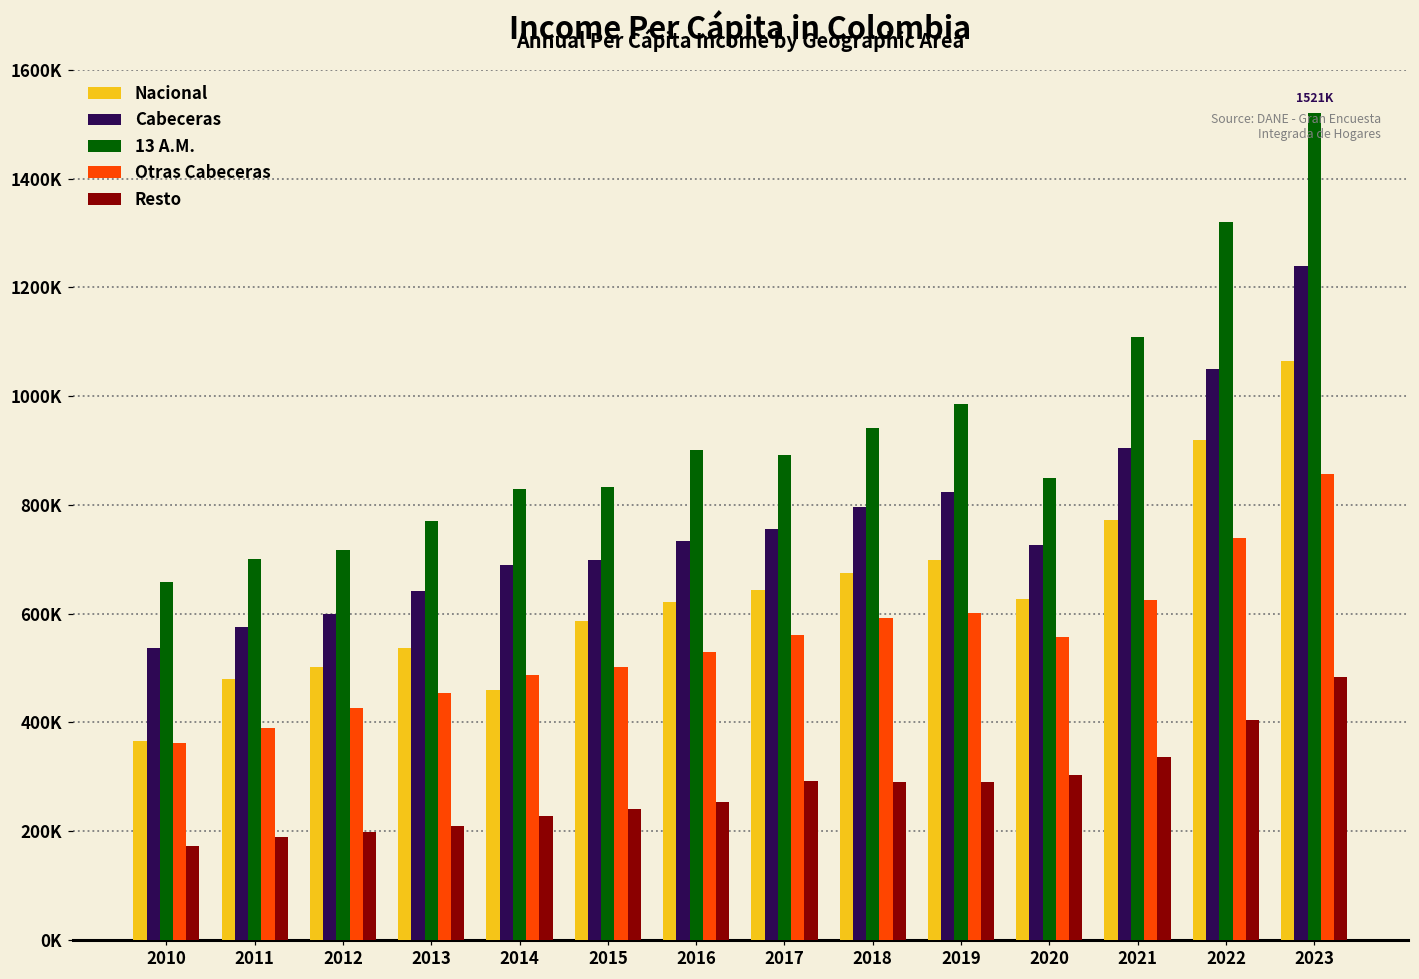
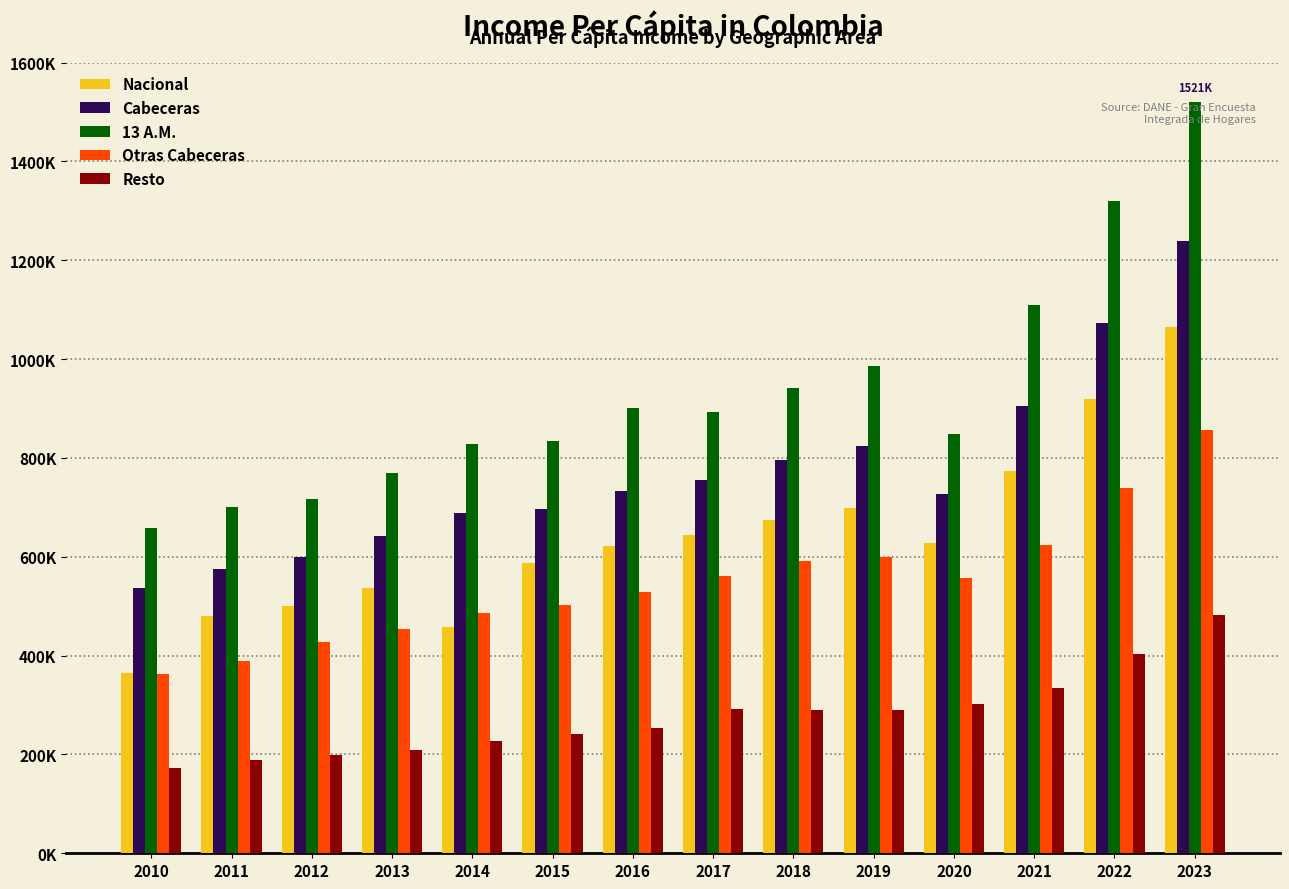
Cabeceras, 2022: 1050000 -> 1070000
